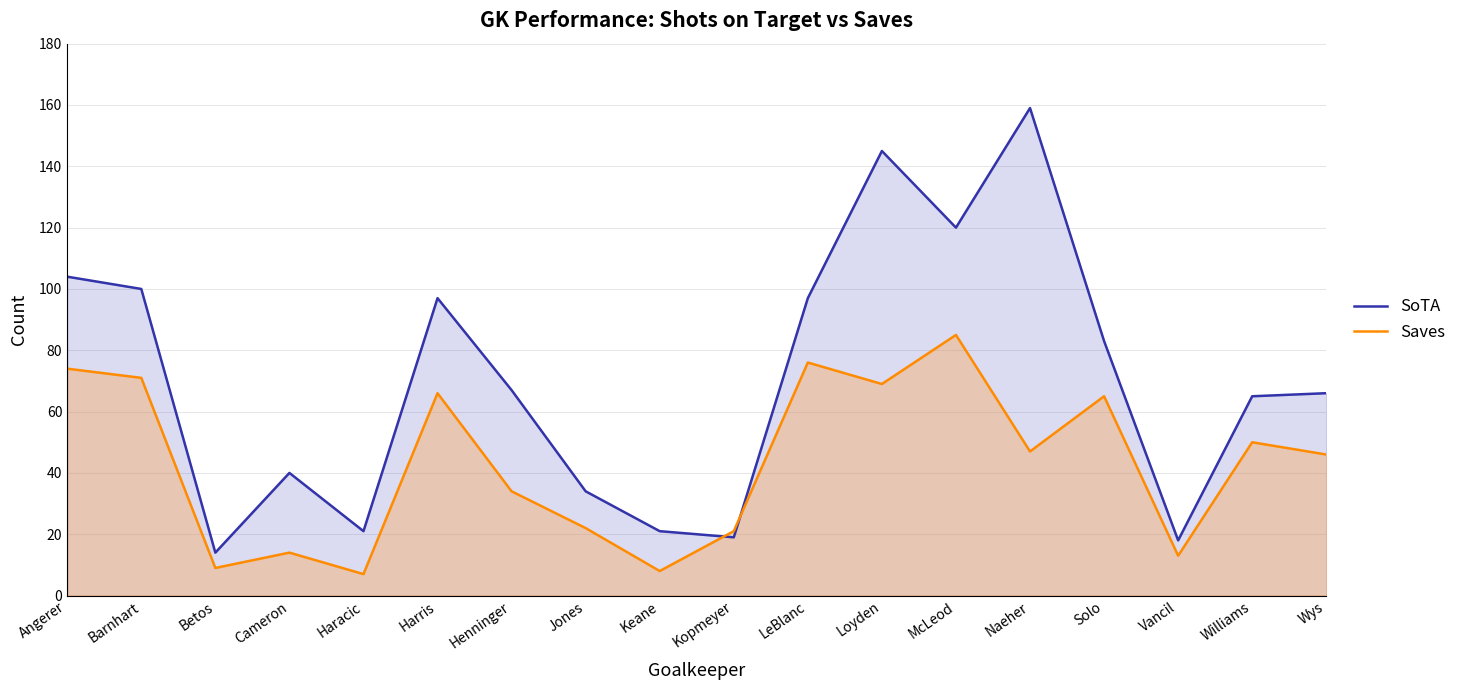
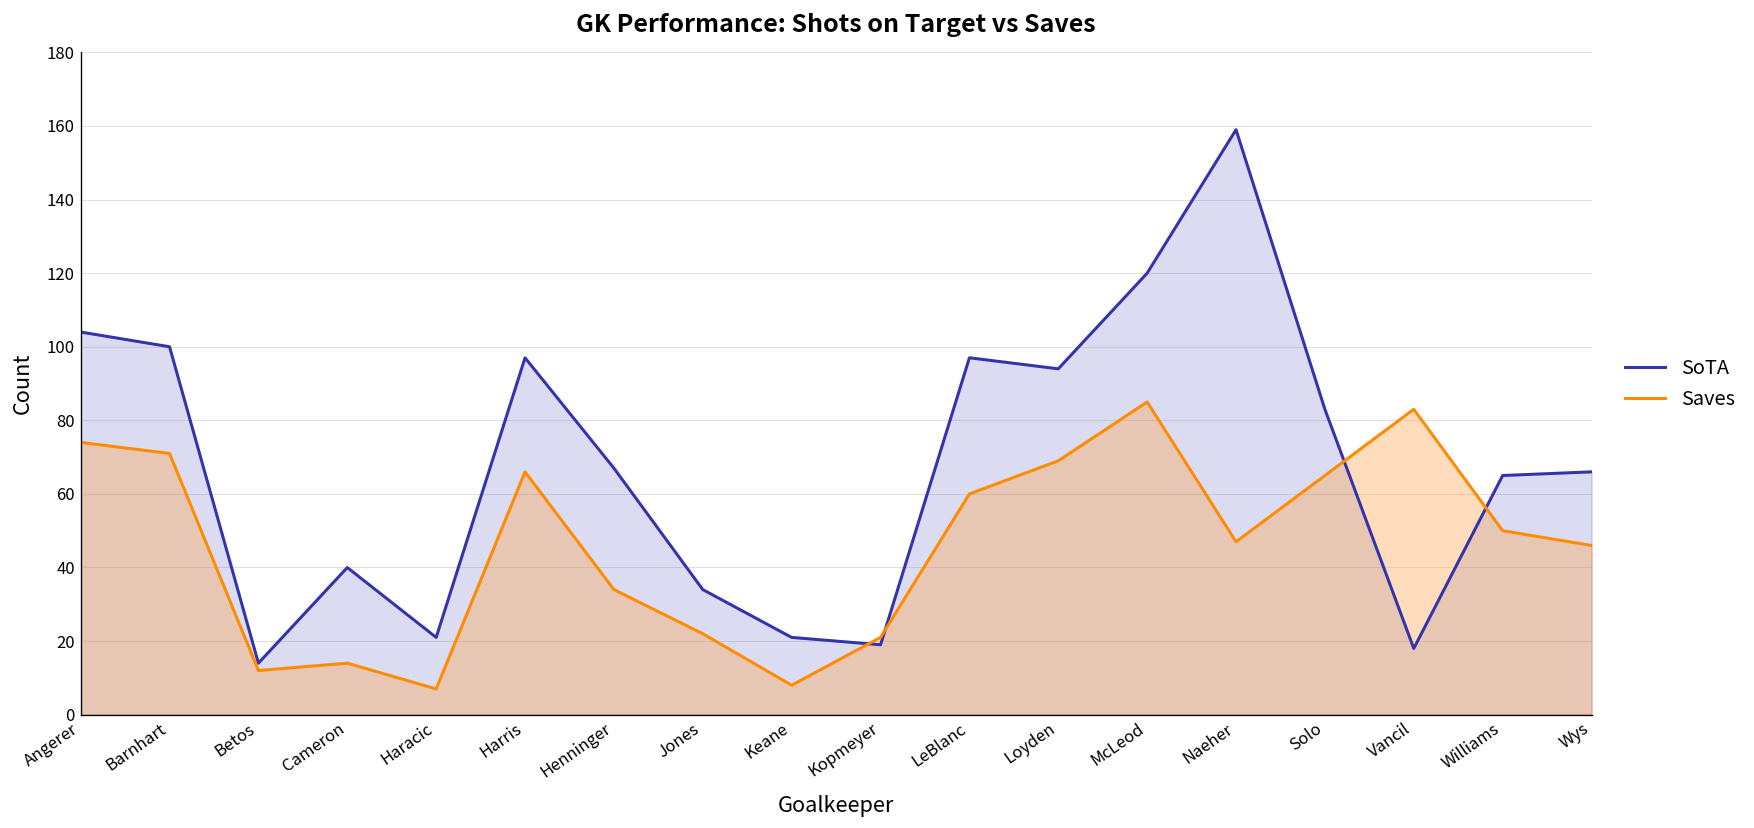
Saves, Betos: 9 -> 12
Saves, LeBlanc: 76 -> 60
SoTA, Loyden: 145 -> 94
Saves, Vancil: 13 -> 83
